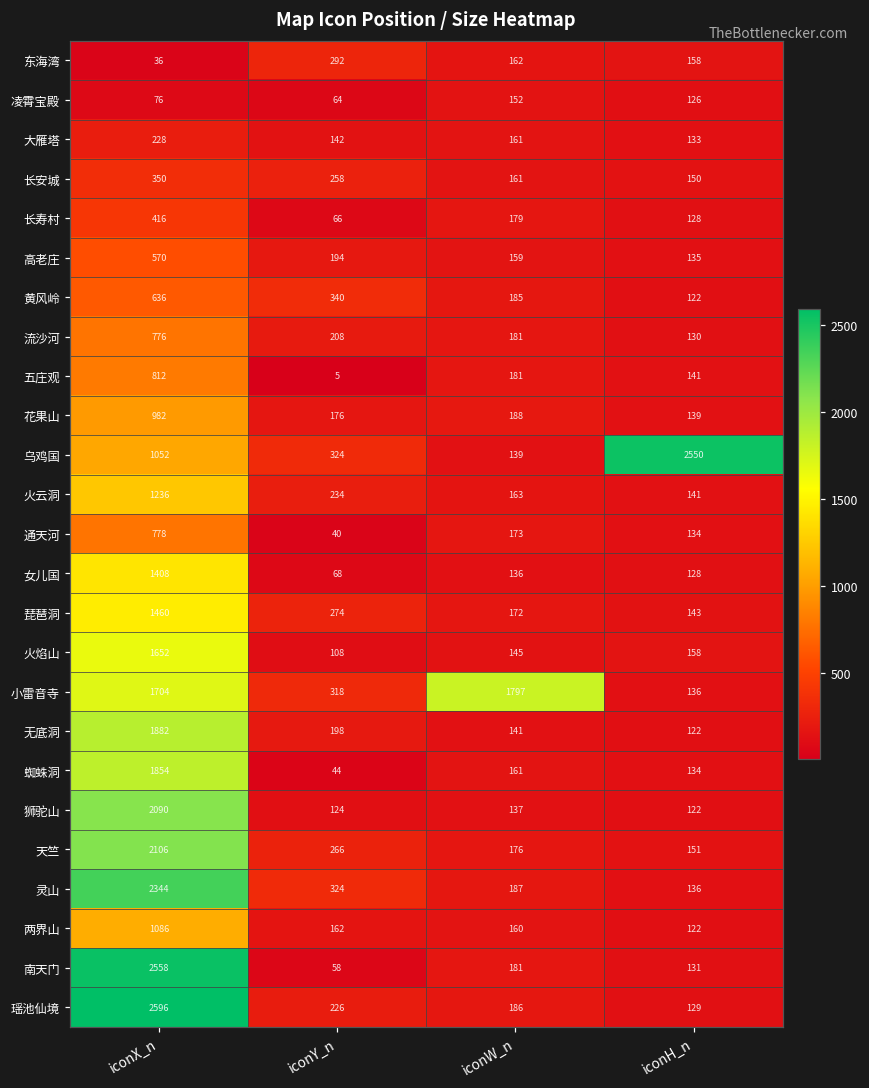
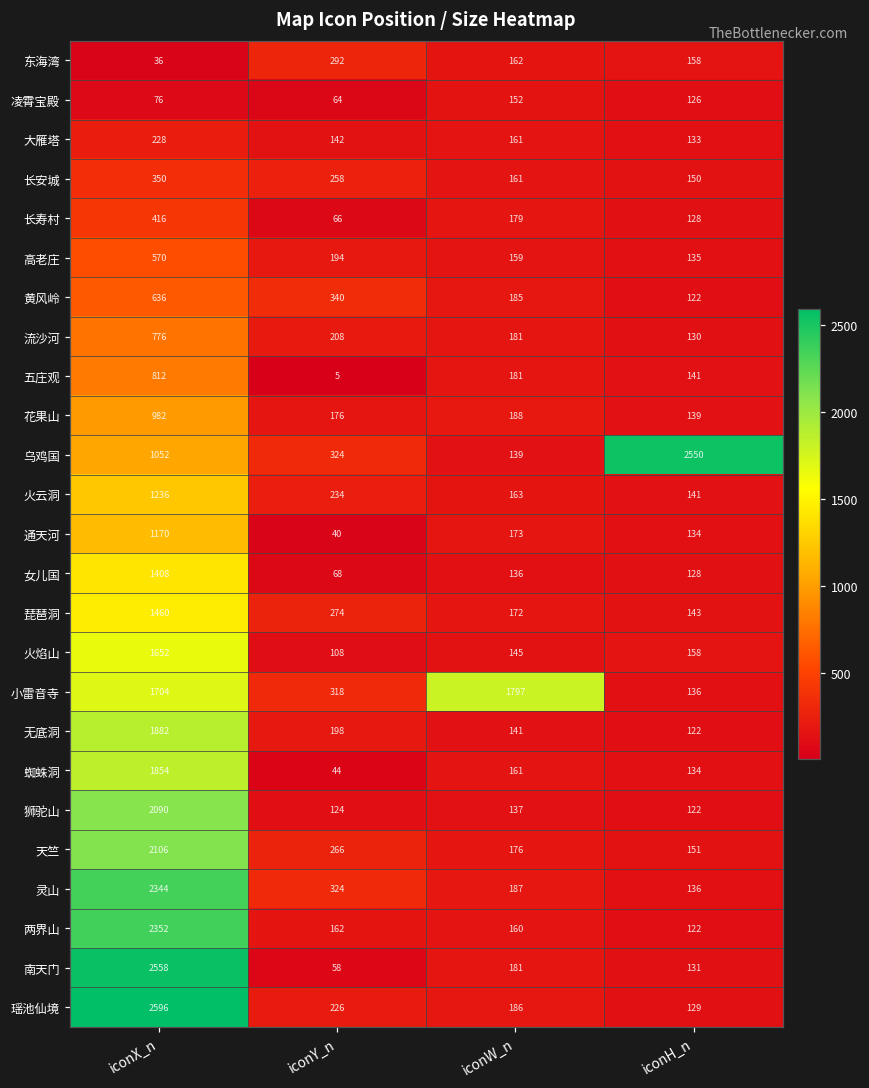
通天河, iconX_n: 778 -> 1170
两界山, iconX_n: 1086 -> 2352
